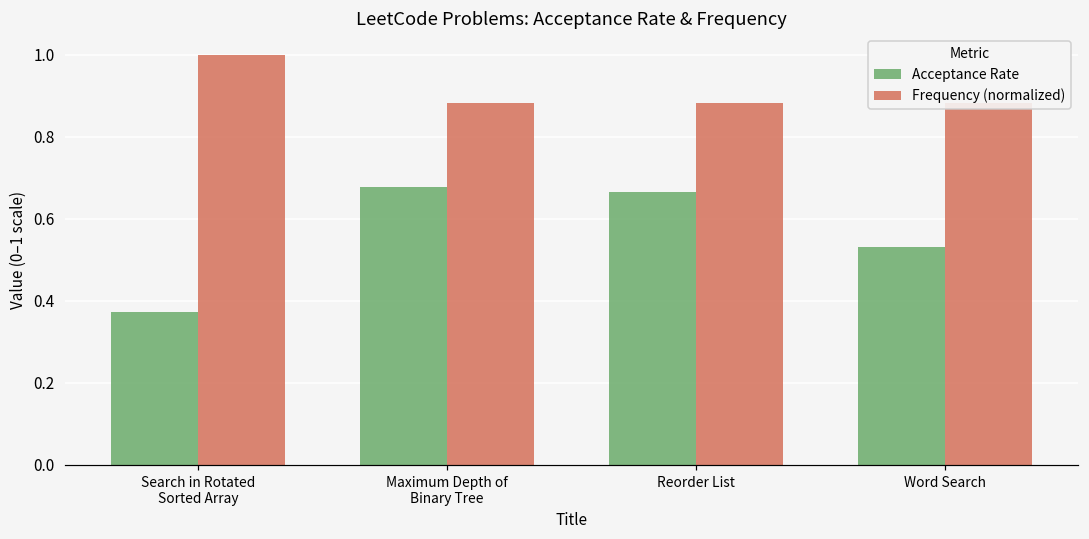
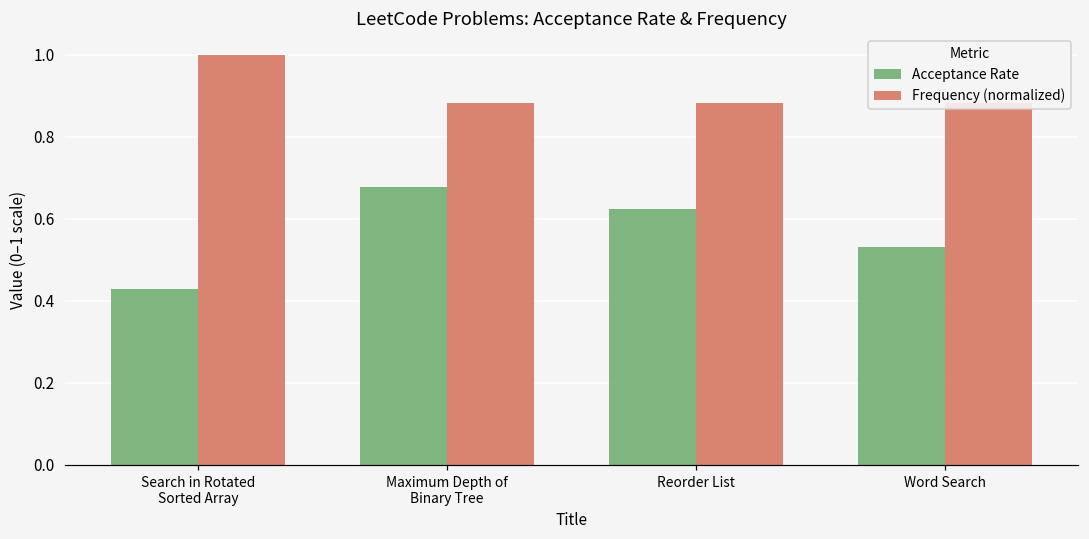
Acceptance Rate, Search in Rotated Sorted Array: 0.37 -> 0.43
Acceptance Rate, Reorder List: 0.66 -> 0.63
